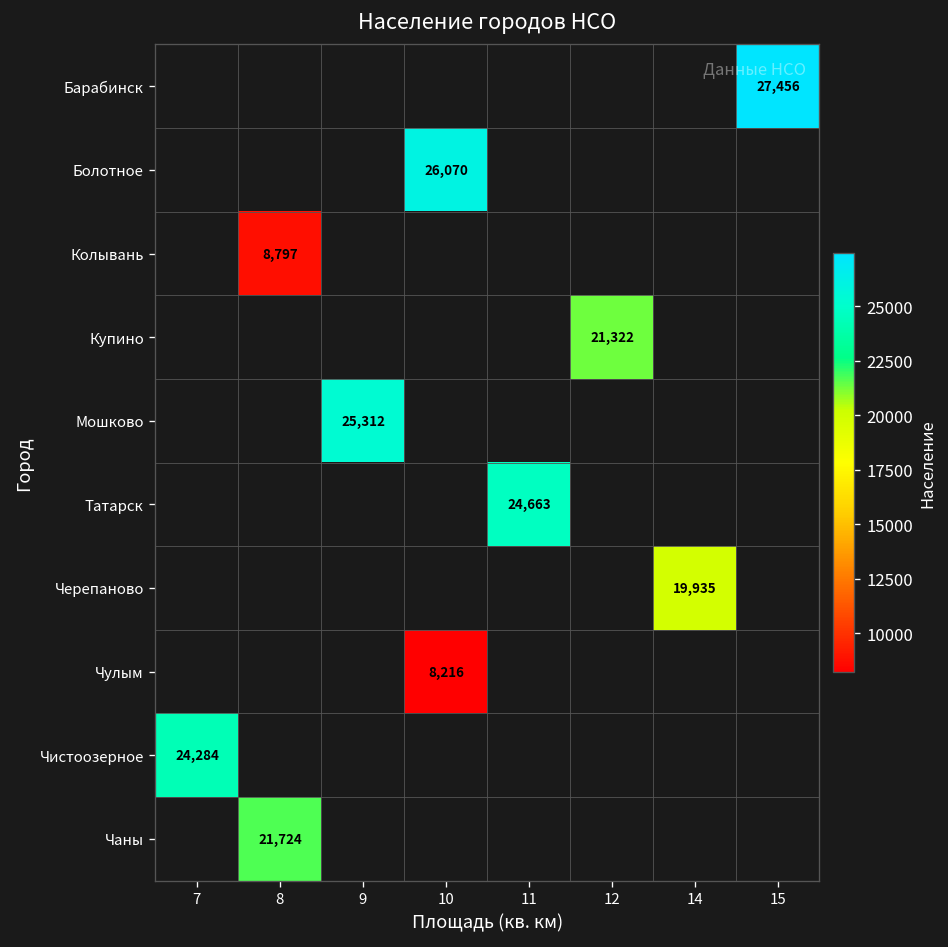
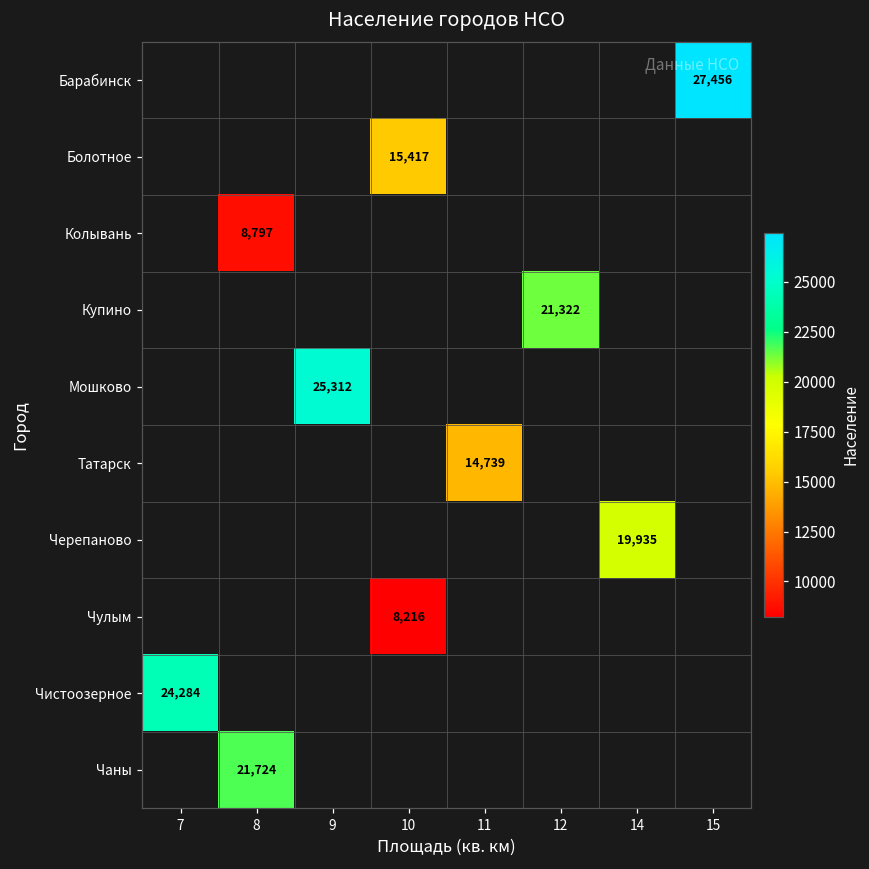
Болотное, 10: 26,070 -> 15,417
Татарск, 11: 24,663 -> 14,739
